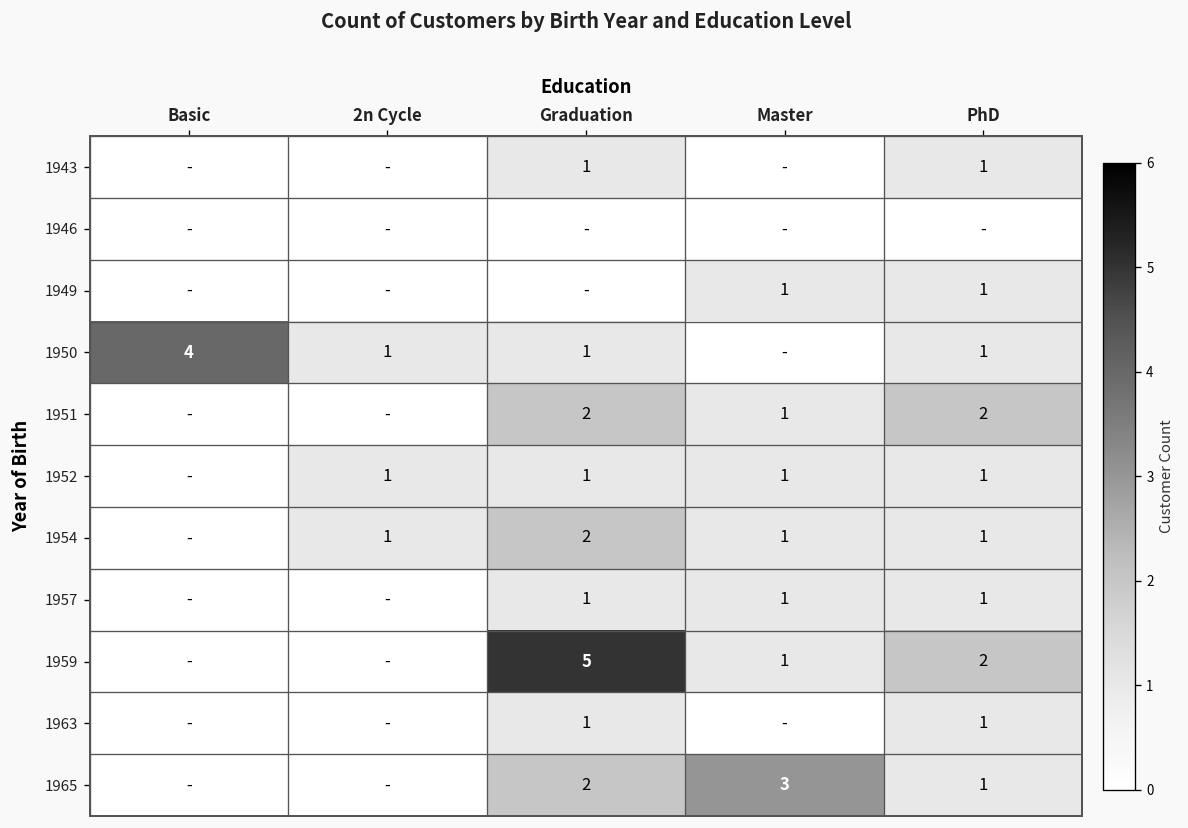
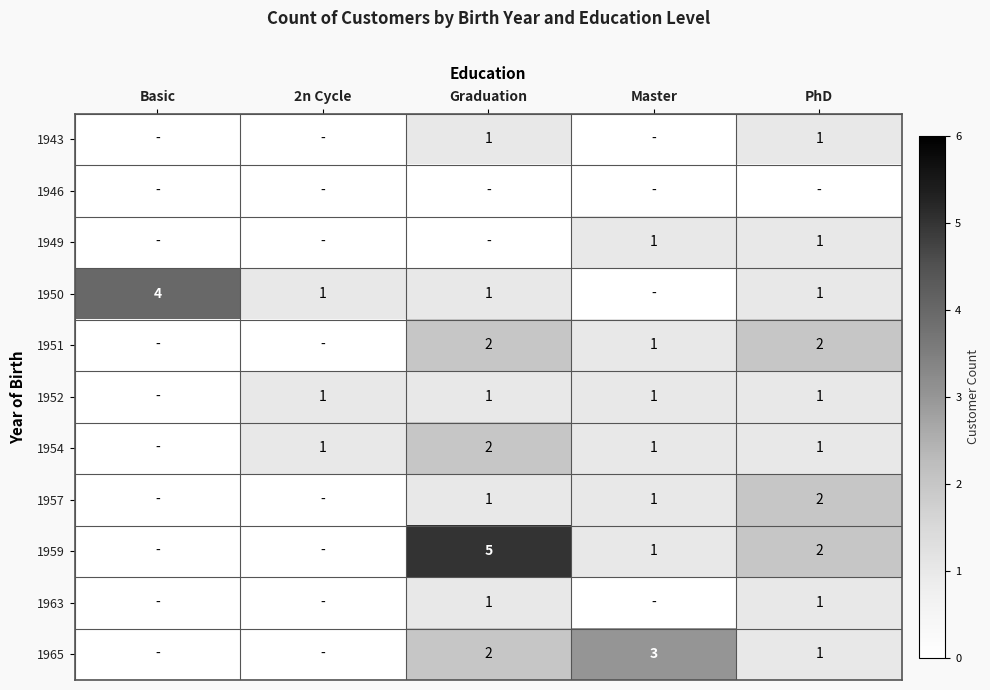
1957, PhD: 1 -> 2
